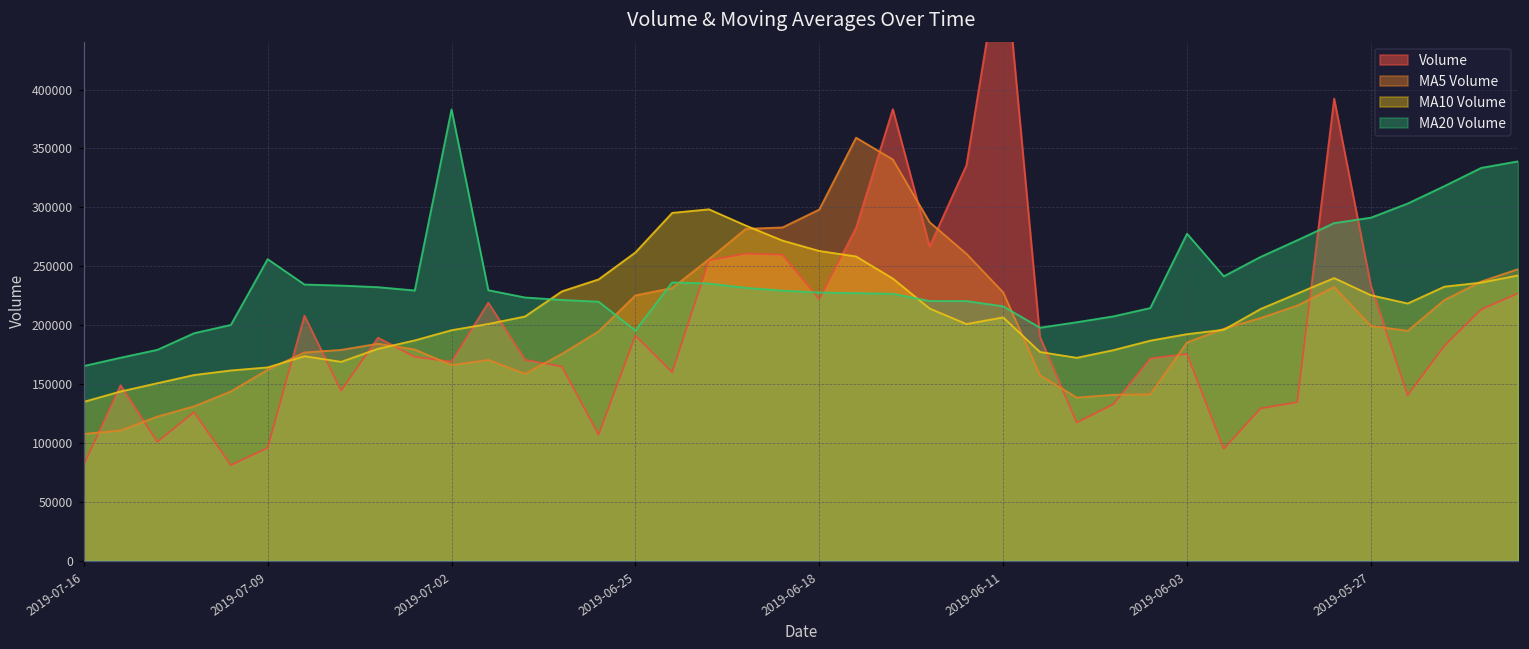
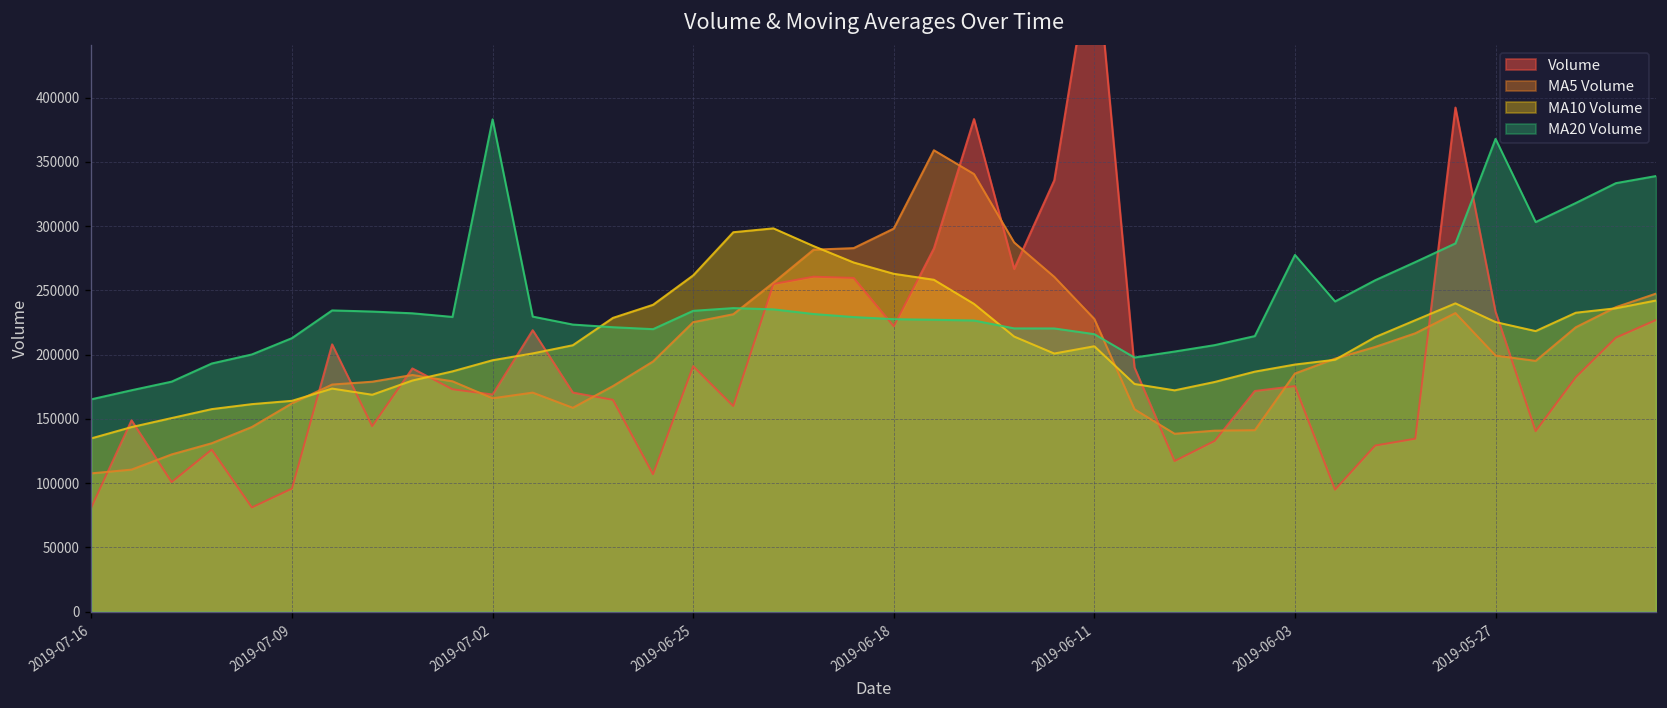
MA20 Volume, 2019-07-09: 256000 -> 213000
MA20 Volume, 2019-06-25: 195000 -> 234000
MA20 Volume, 2019-05-27: 291000 -> 368000
